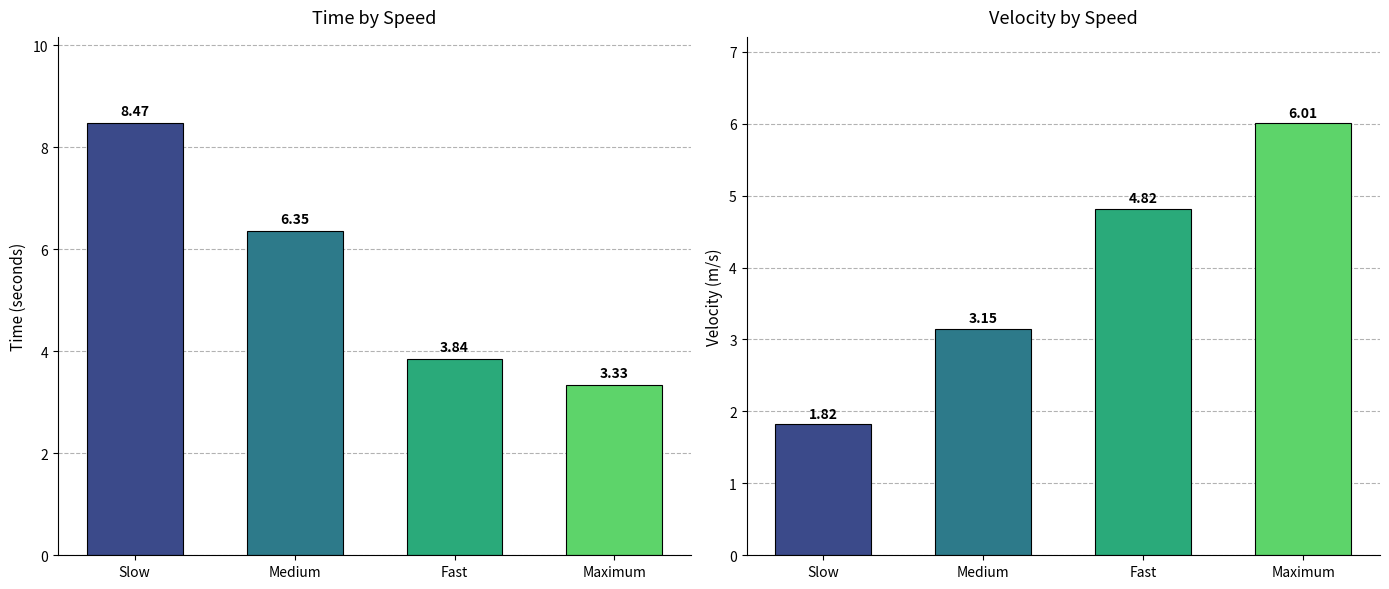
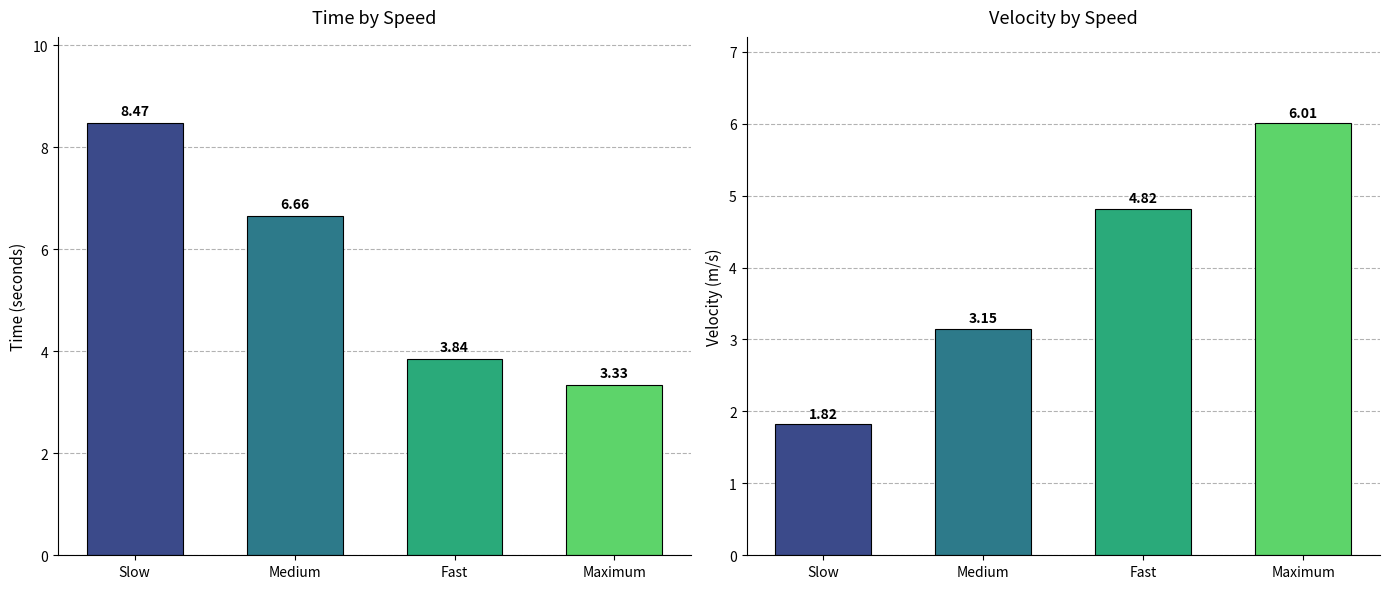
Time by Speed, Medium: 6.35 -> 6.66
